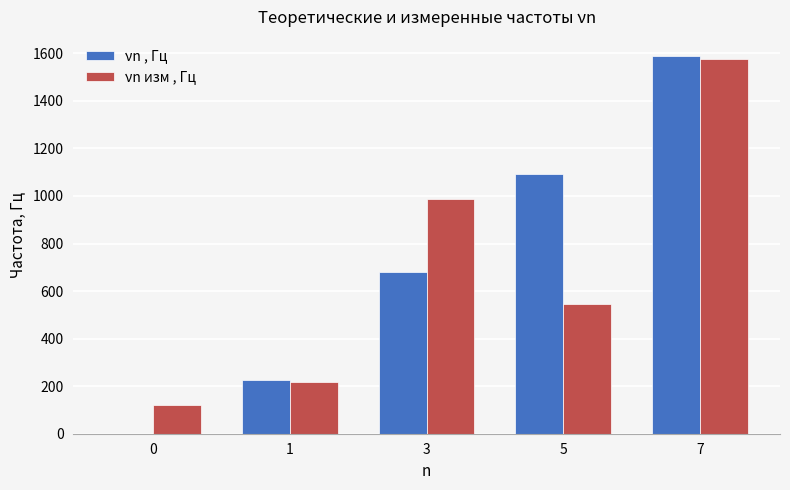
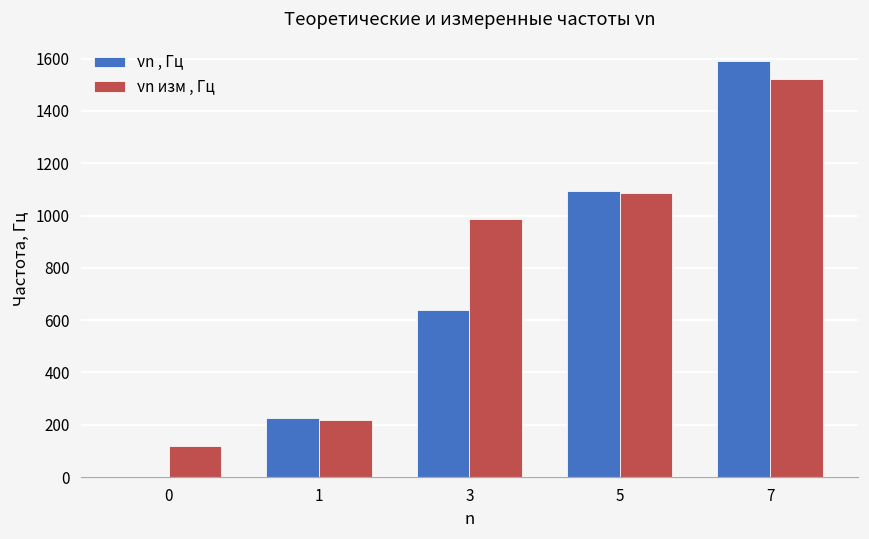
νn , Гц, 3: 680 -> 640
νn изм , Гц, 5: 540 -> 1090
νn изм , Гц, 7: 1580 -> 1520
